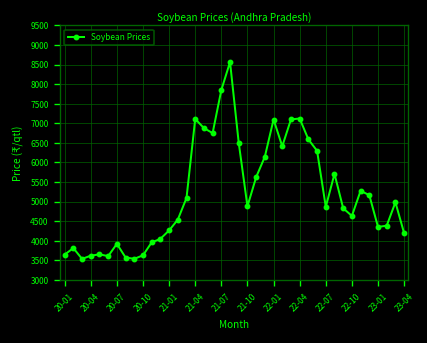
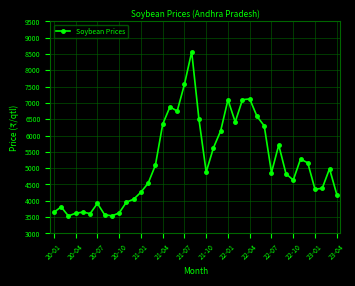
21-04: 7100 -> 6300
21-07: 7900 -> 7600
